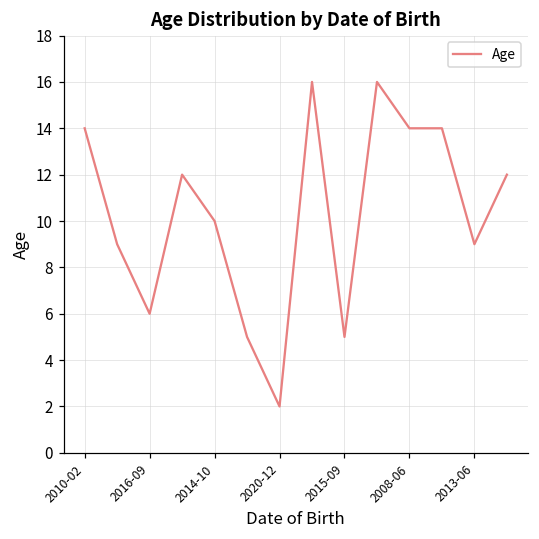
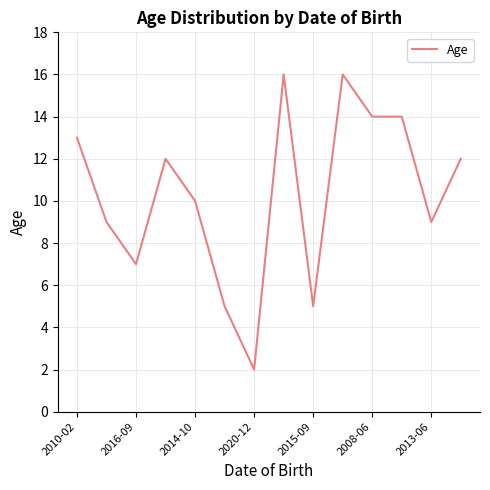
2010-02: 14 -> 13
2016-09: 6 -> 7
